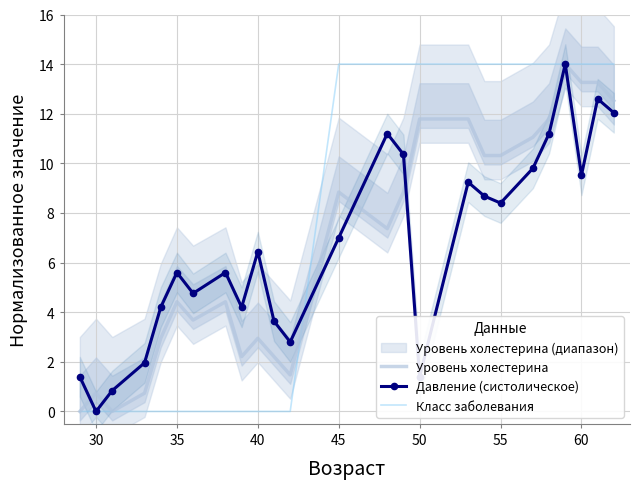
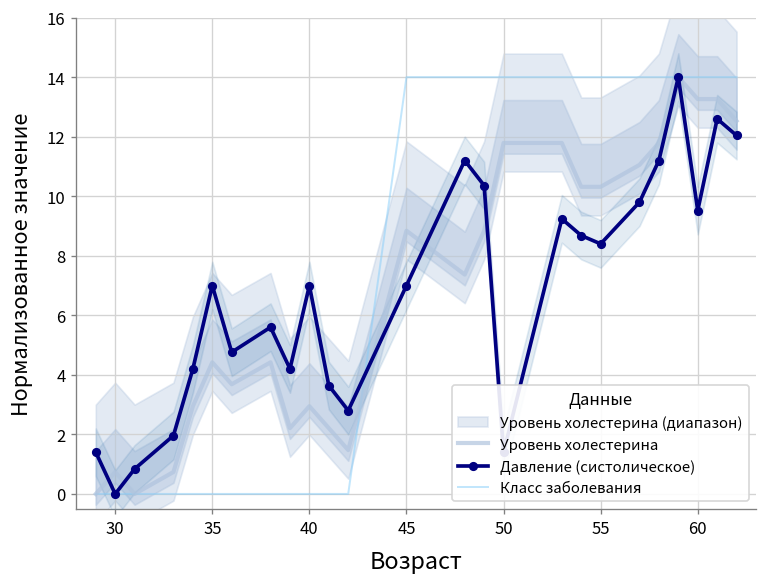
Давление (систолическое), 35: 5.6 -> 7.0
Давление (систолическое), 40: 6.4 -> 7.0
